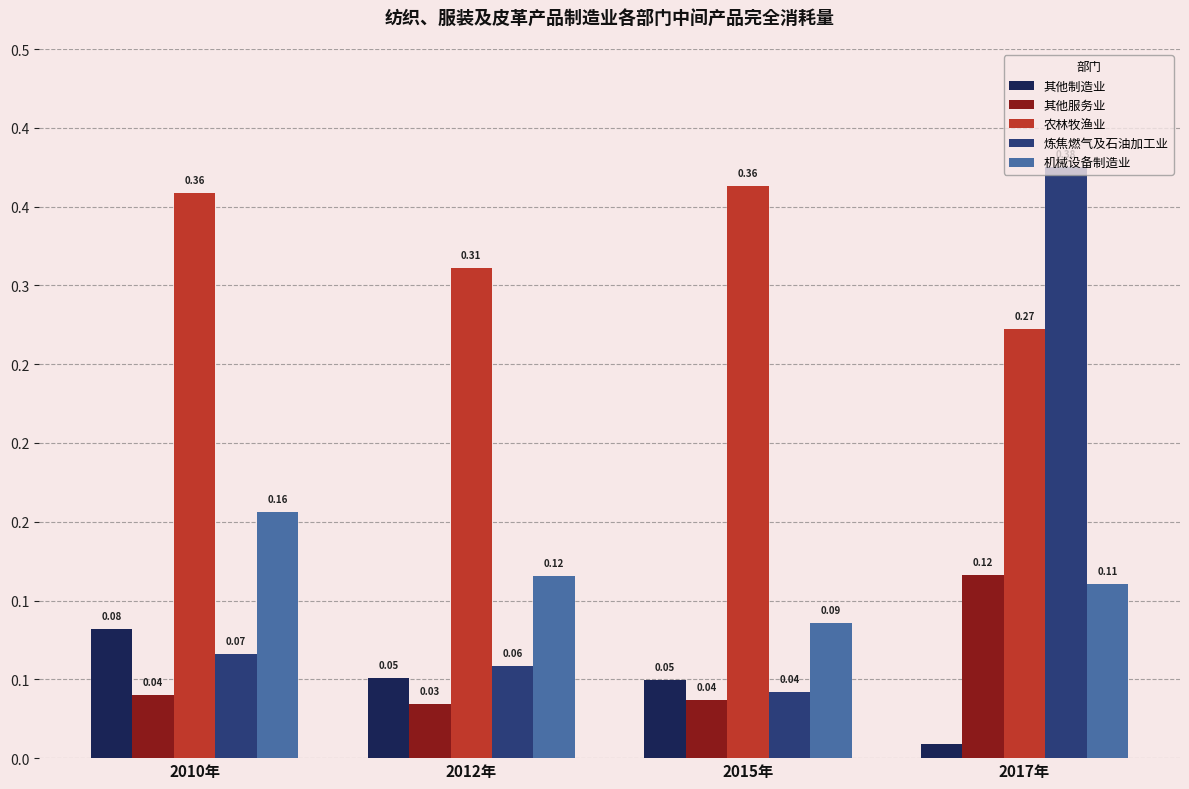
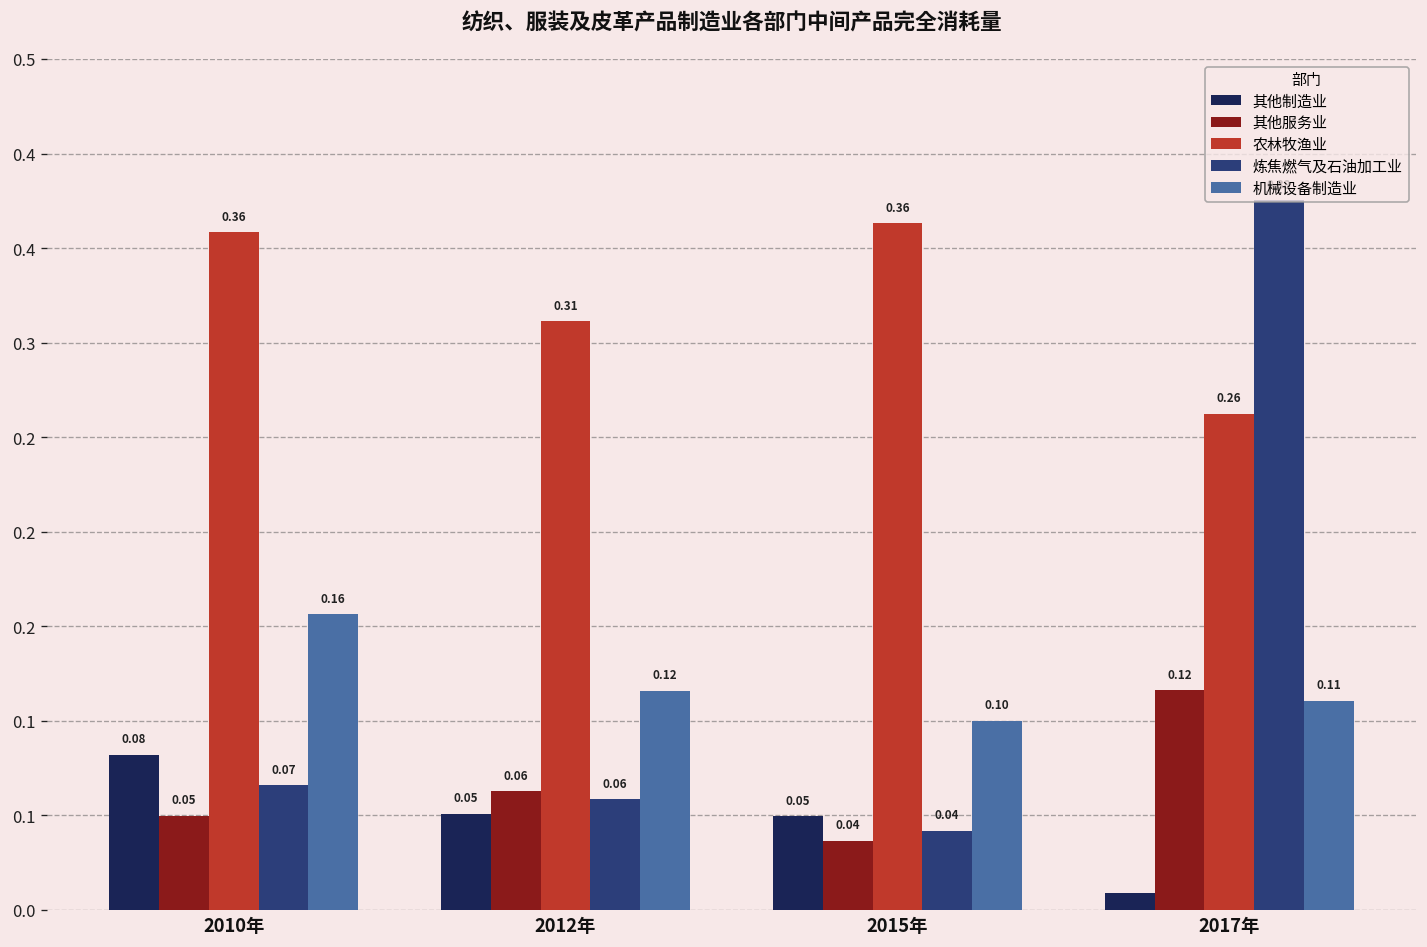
其他服务业, 2010年: 0.04 -> 0.05
其他服务业, 2012年: 0.03 -> 0.06
机械设备制造业, 2015年: 0.09 -> 0.10
农林牧渔业, 2017年: 0.27 -> 0.26
